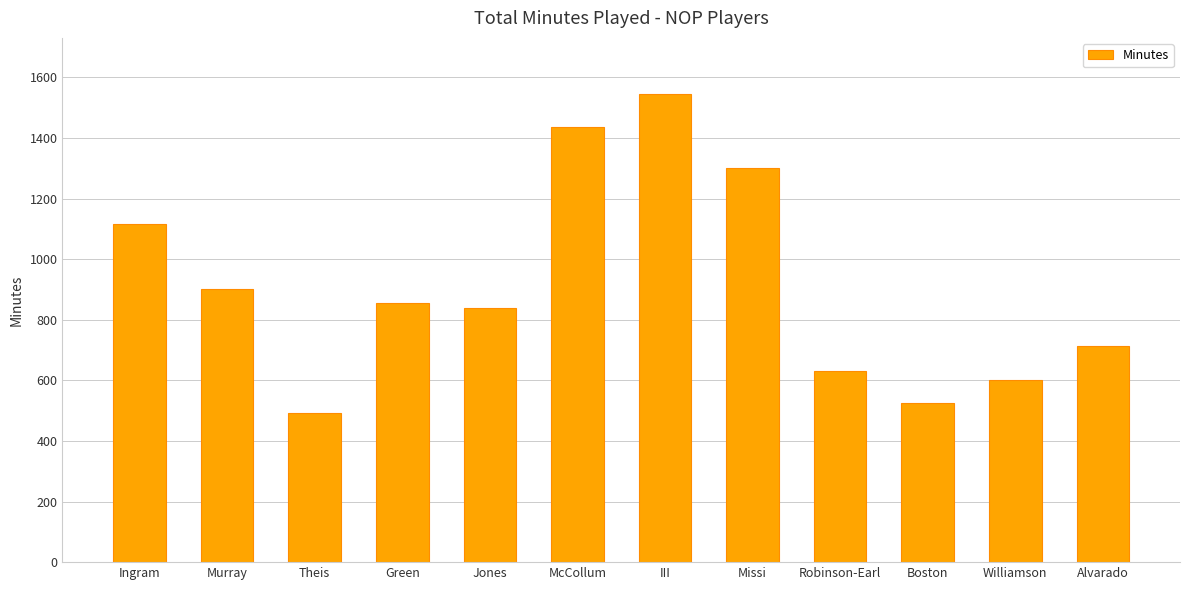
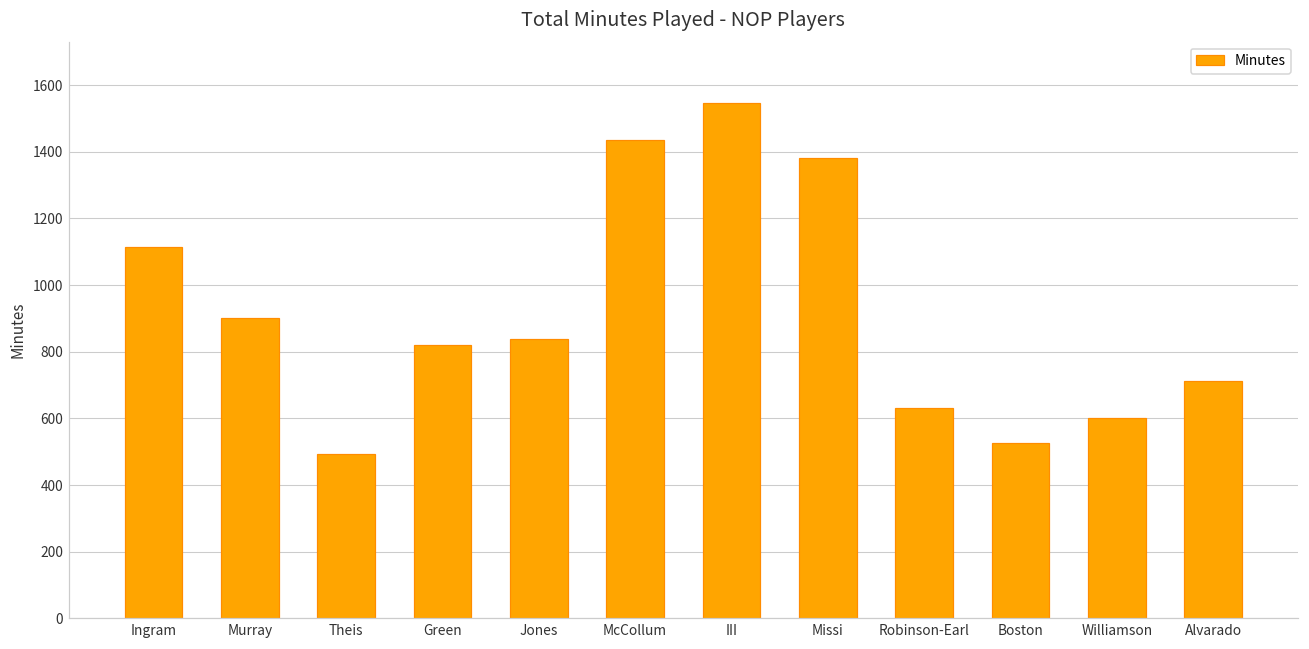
Green: 860 -> 820
Missi: 1300 -> 1380
